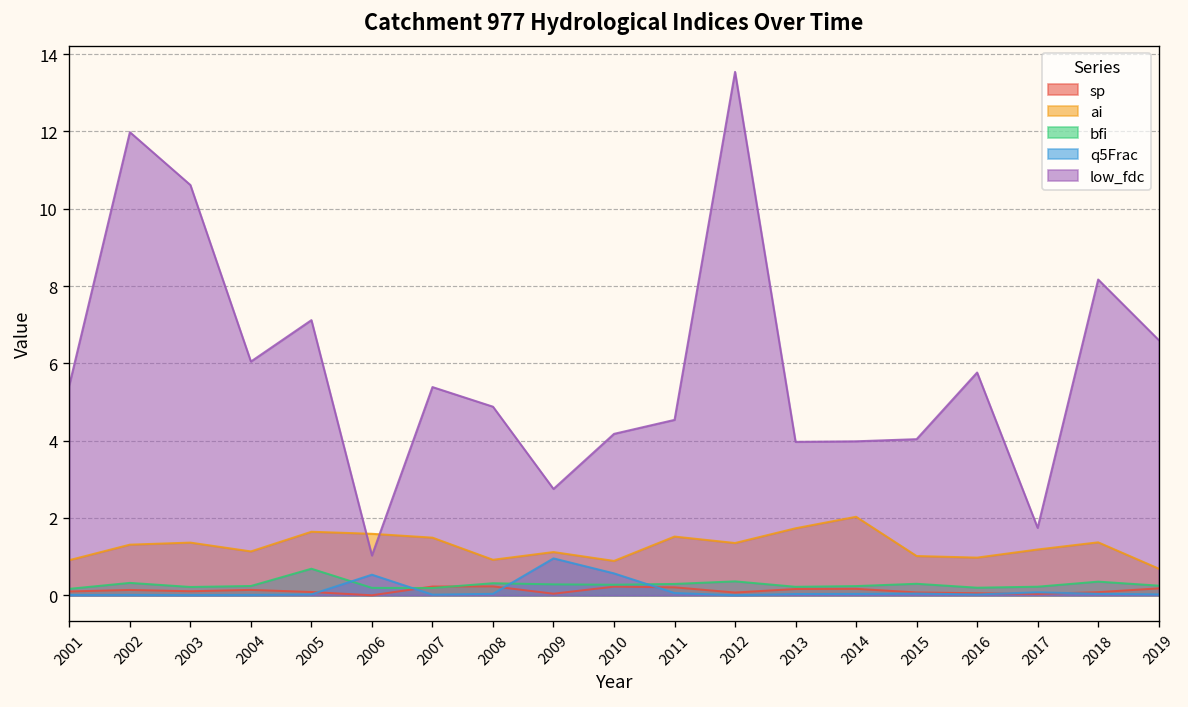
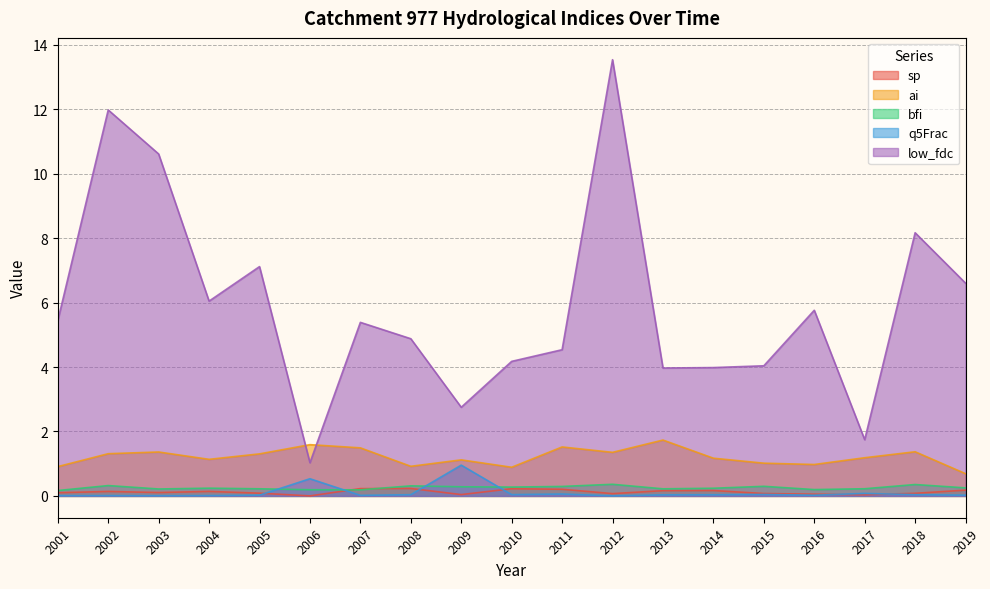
ai, 2005: 1.6 -> 1.3
bfi, 2005: 0.7 -> 0.2
q5Frac, 2010: 0.6 -> 0.0
ai, 2014: 2.0 -> 1.2
